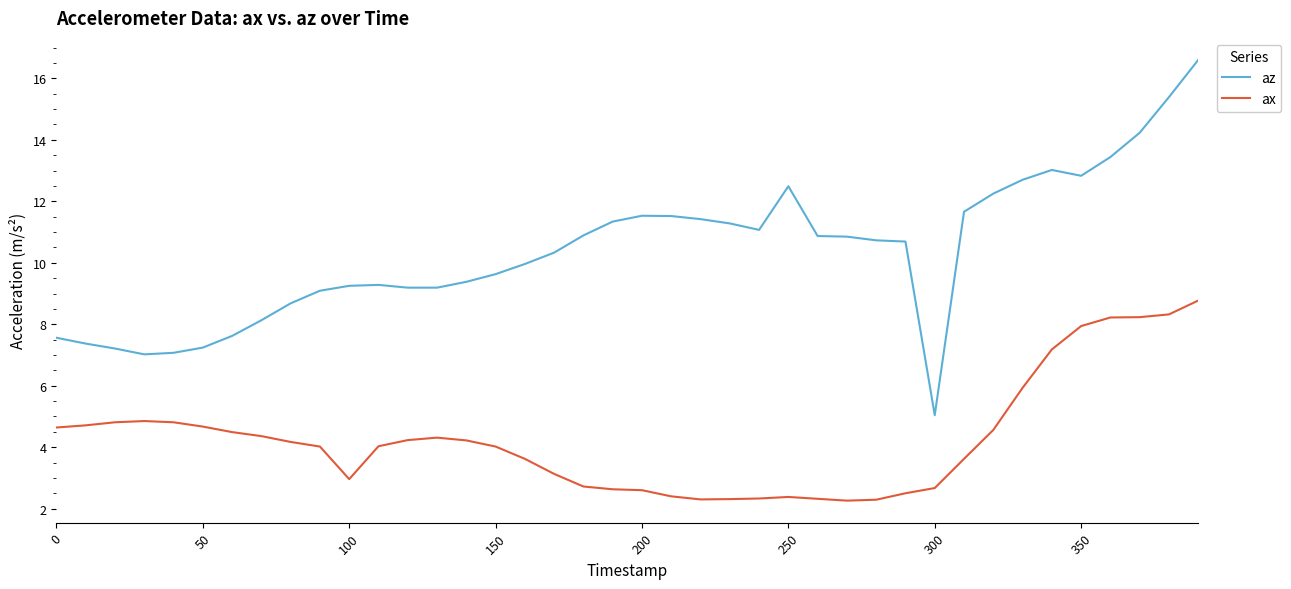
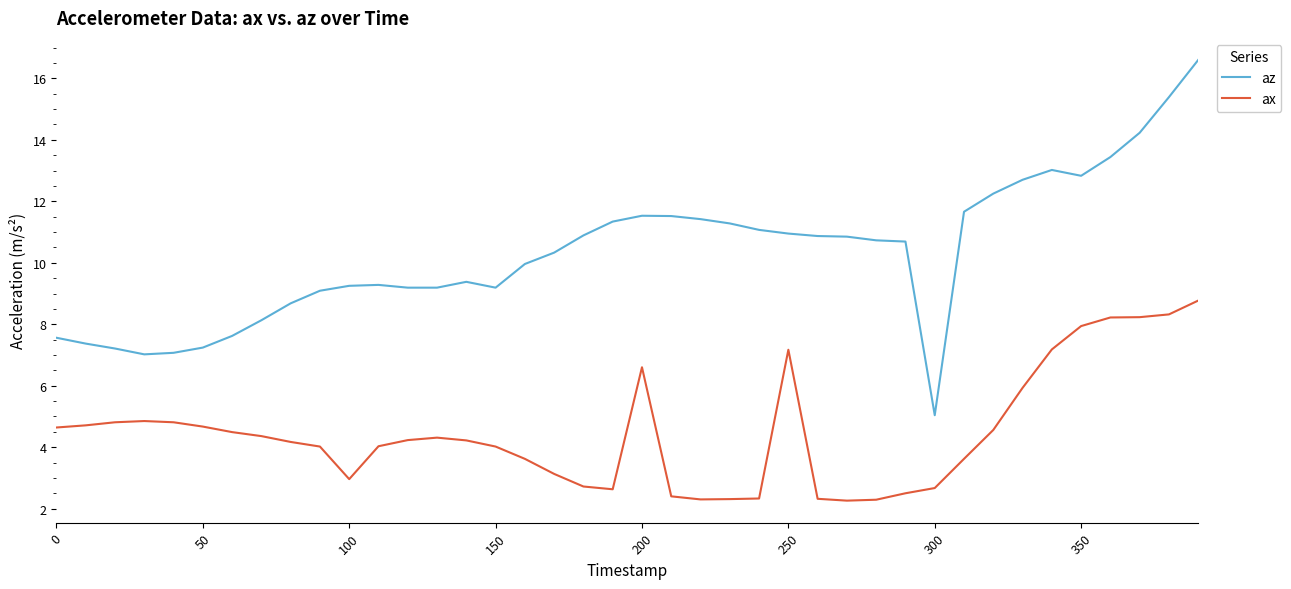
az, 150: 9.6 -> 9.2
ax, 200: 2.6 -> 6.6
az, 250: 12.5 -> 11.0
ax, 250: 2.4 -> 7.2
